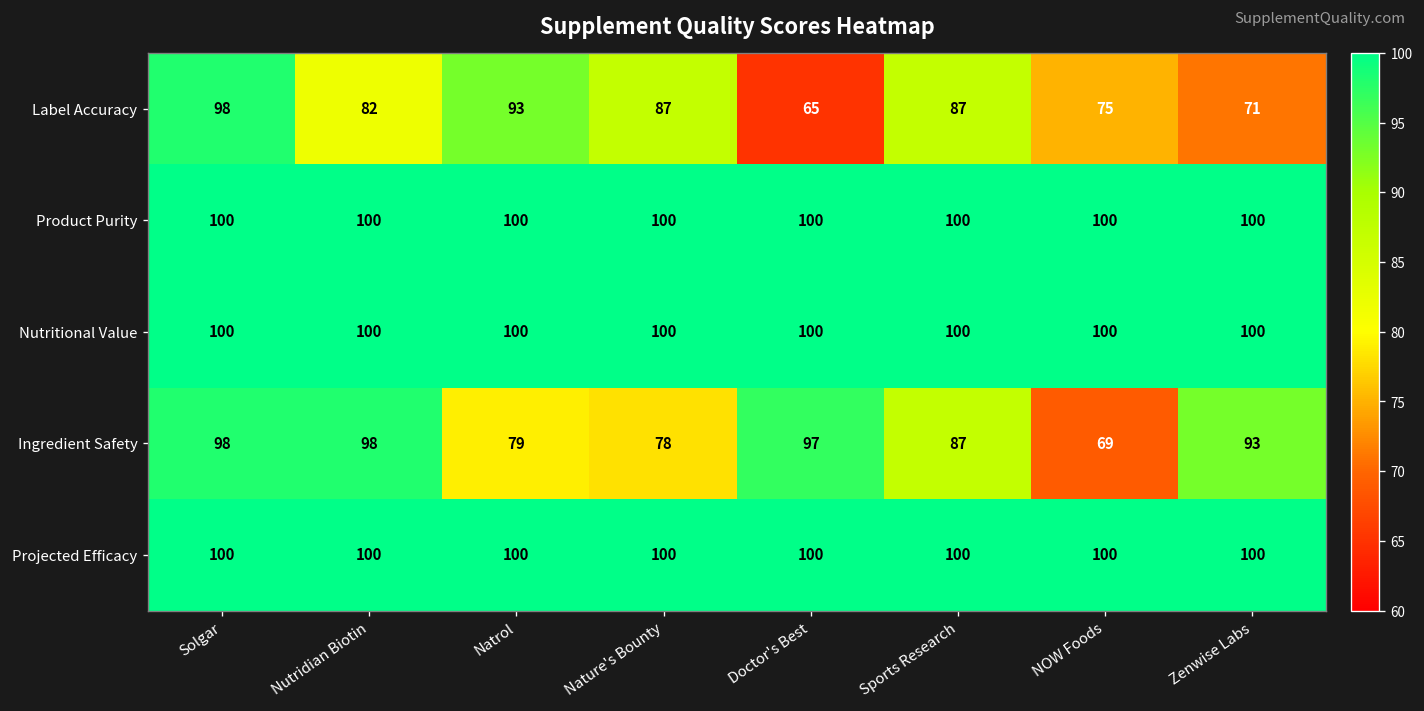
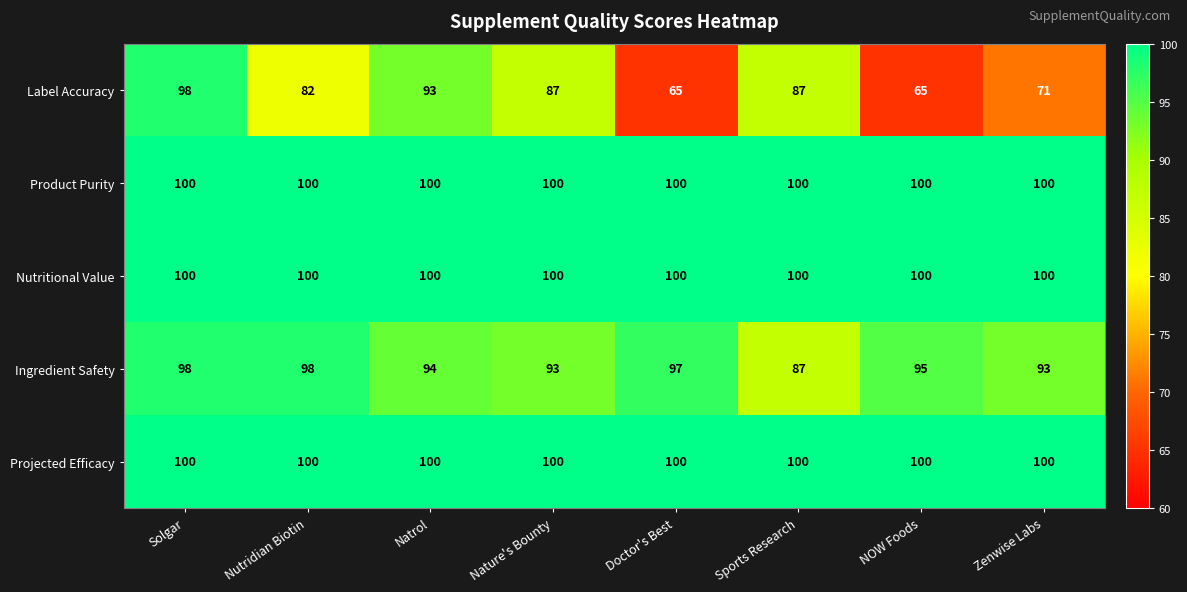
Label Accuracy, NOW Foods: 75 -> 65
Ingredient Safety, Natrol: 79 -> 94
Ingredient Safety, Nature's Bounty: 78 -> 93
Ingredient Safety, NOW Foods: 69 -> 95
